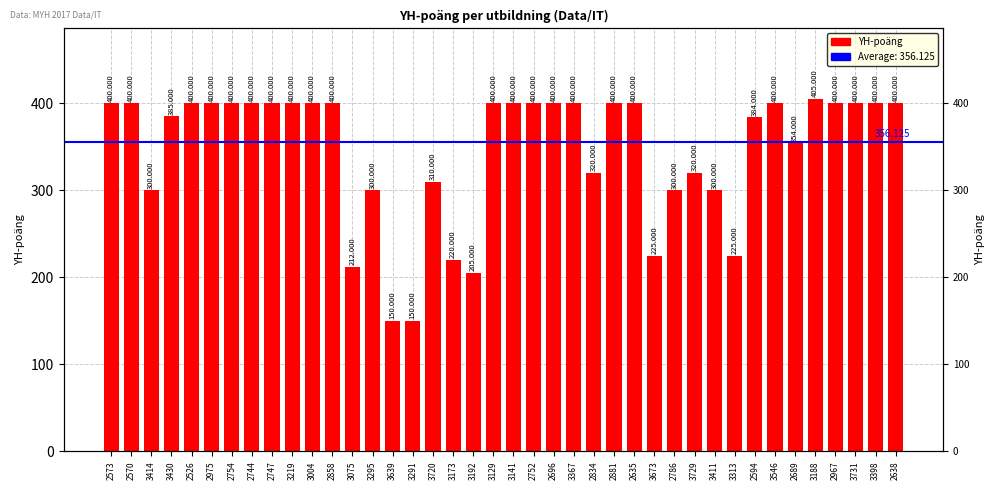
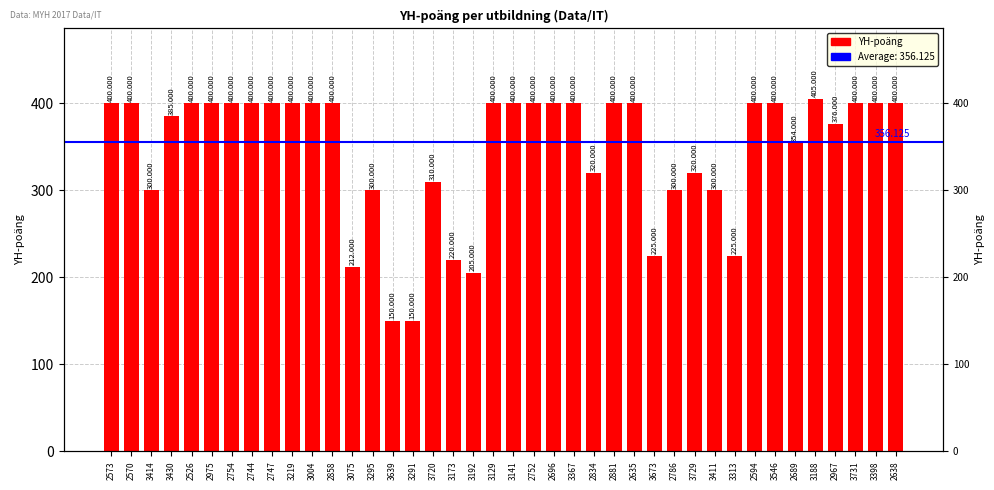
2594: 384.000 -> 400.000
2967: 400.000 -> 376.000
